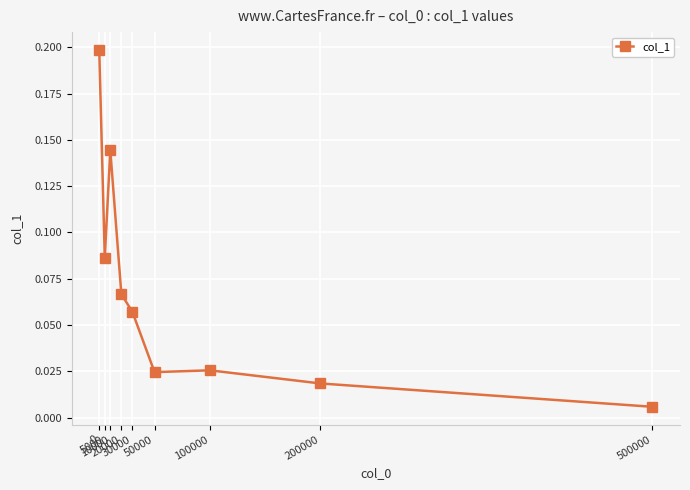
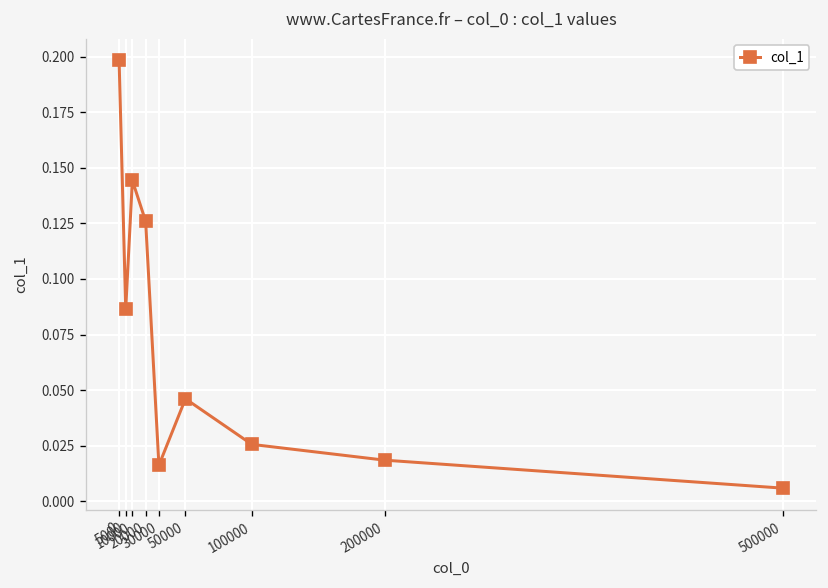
20000: 0.067 -> 0.126
30000: 0.057 -> 0.016
50000: 0.025 -> 0.046
